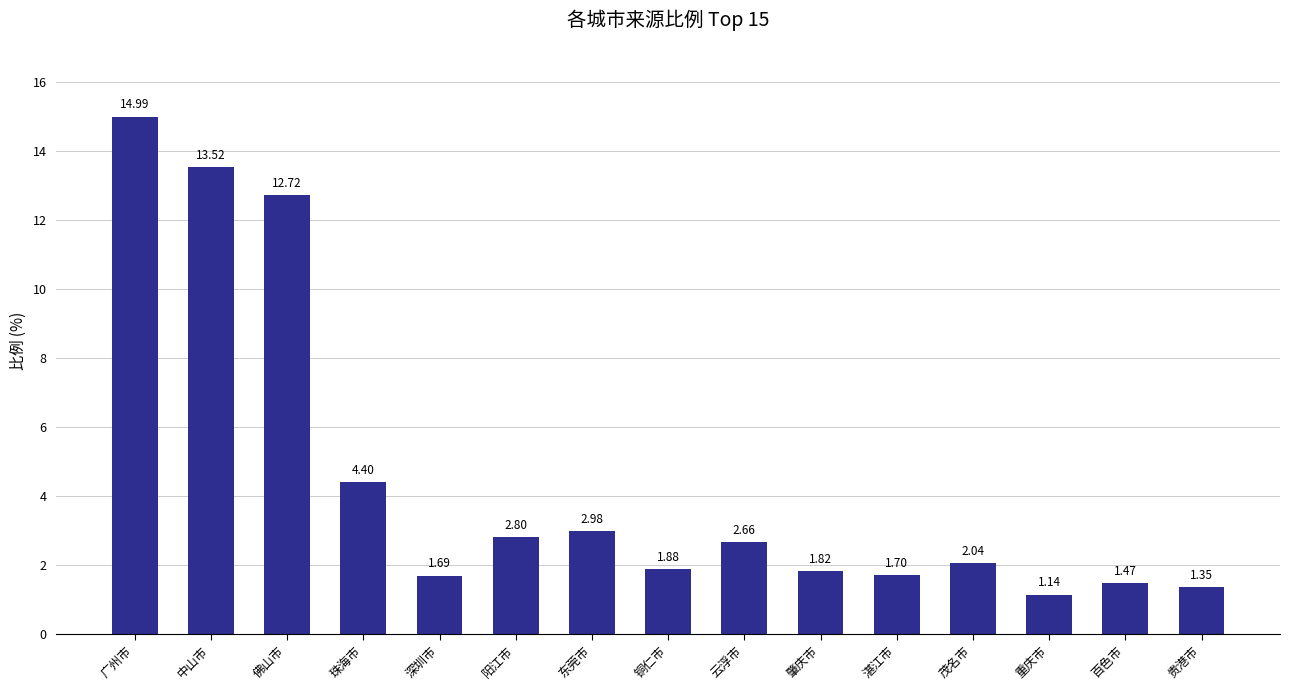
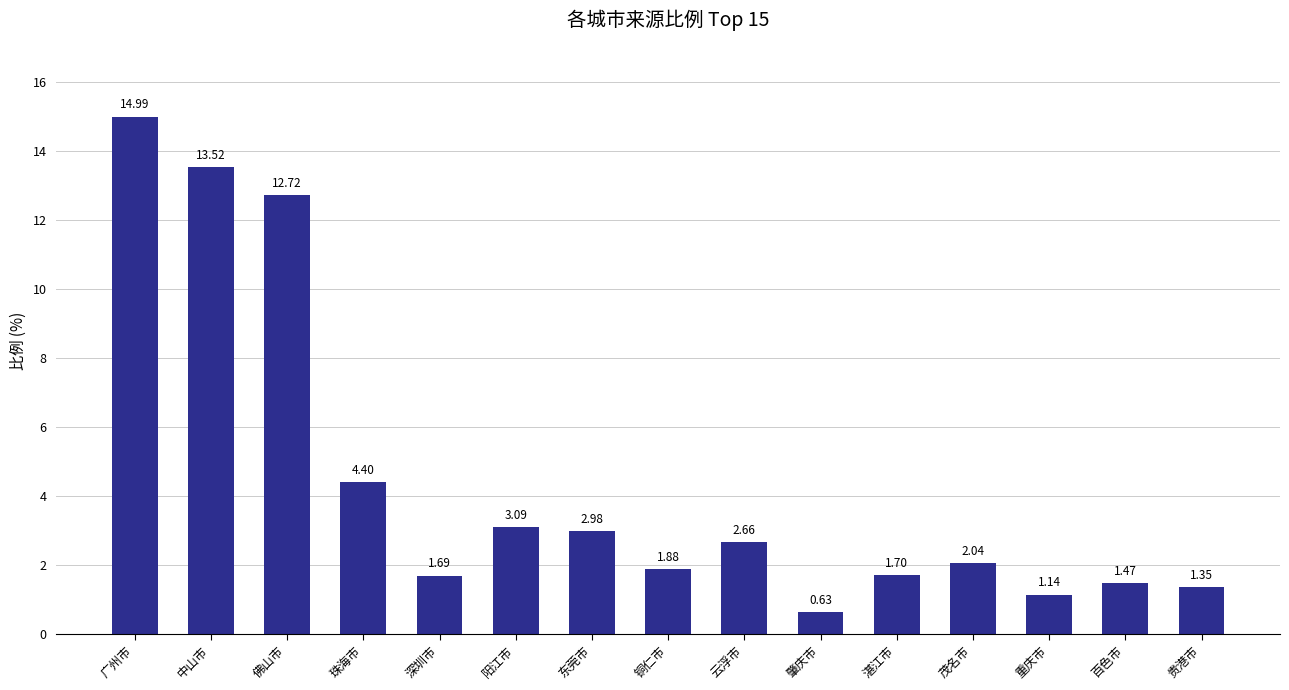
阳江市: 2.80 -> 3.09
肇庆市: 1.82 -> 0.63
